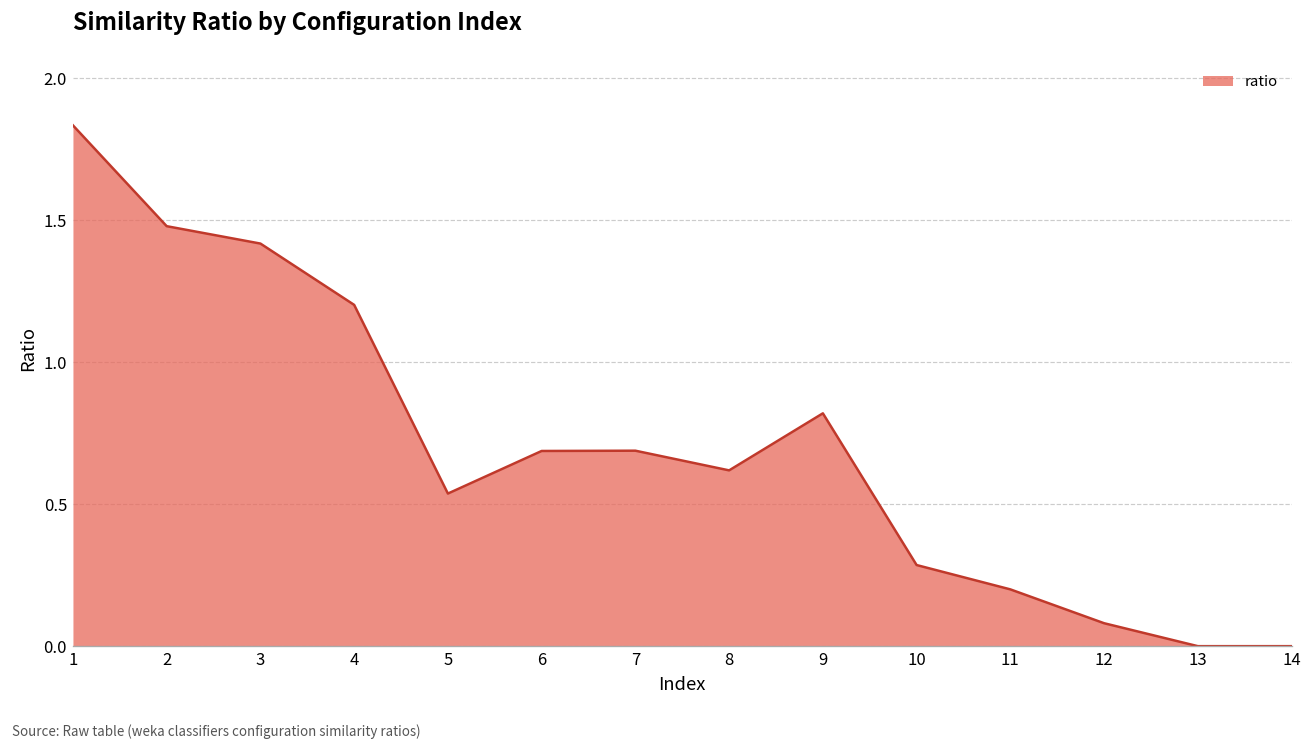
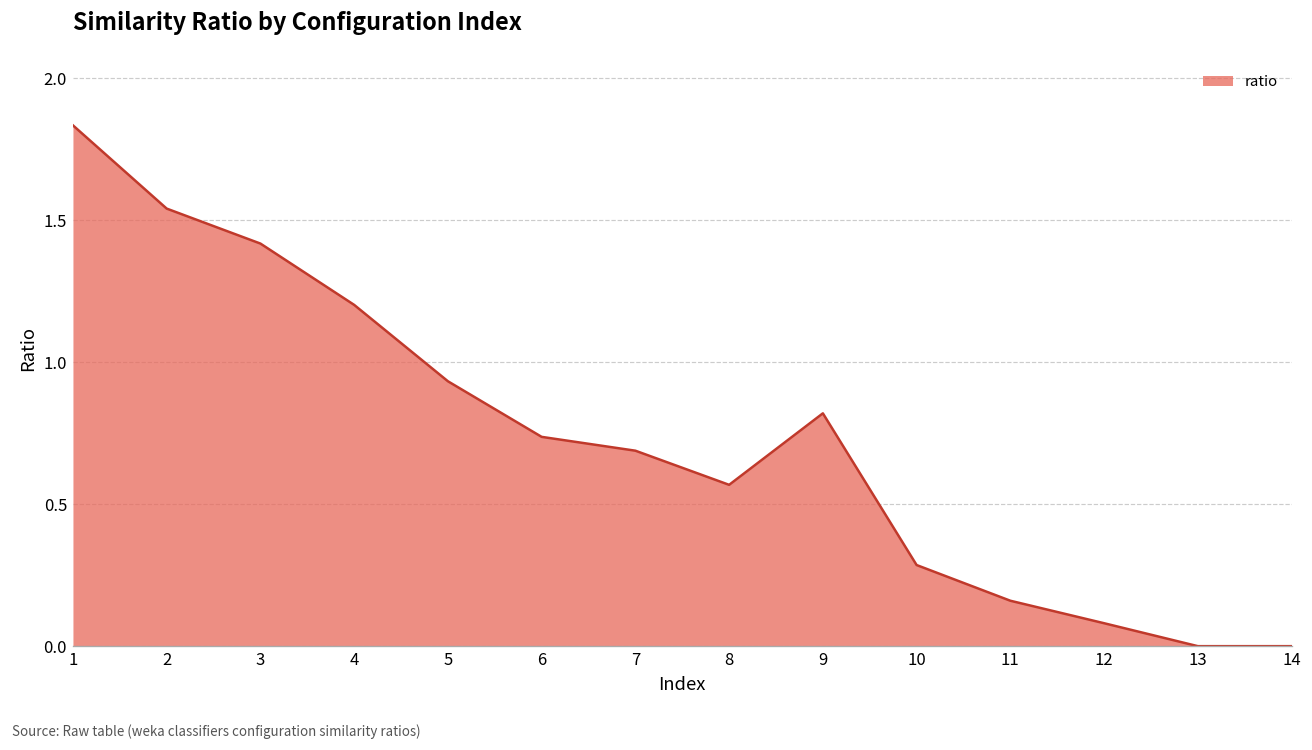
2: 1.48 -> 1.54
5: 0.54 -> 0.93
6: 0.69 -> 0.74
8: 0.62 -> 0.57
11: 0.20 -> 0.16
